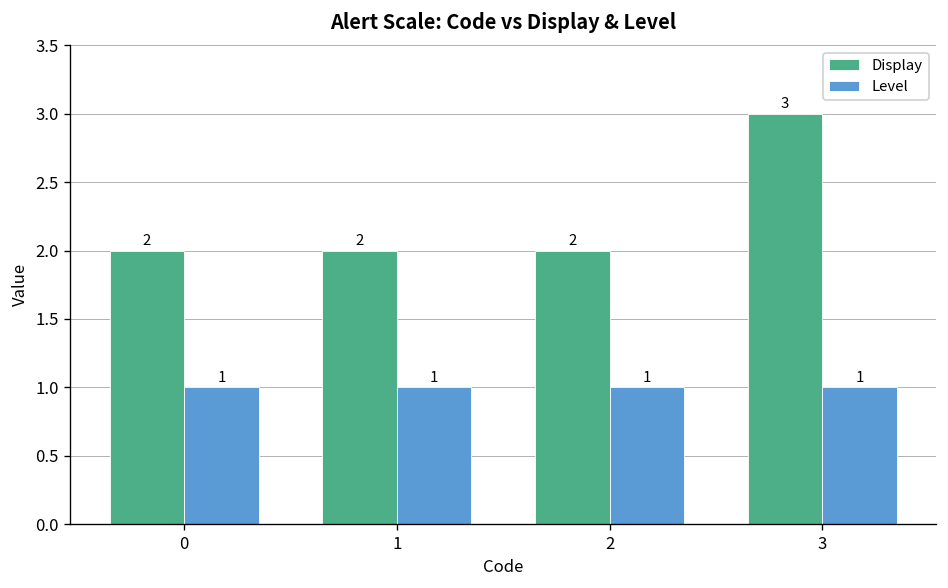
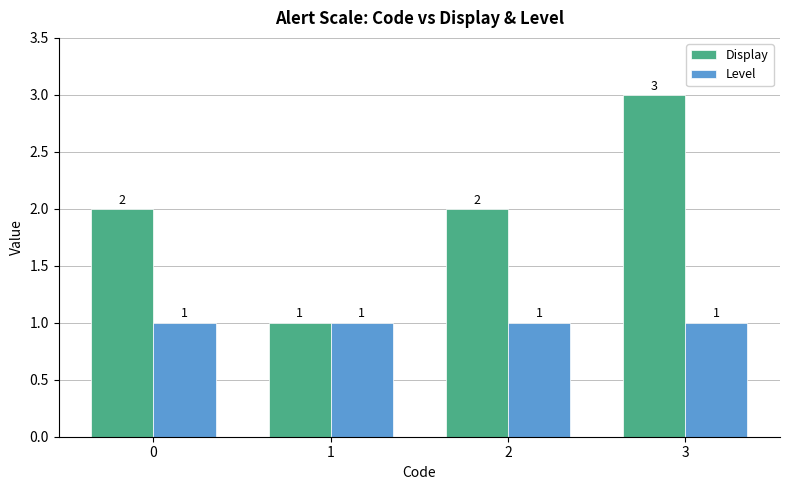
Display, 1: 2 -> 1
